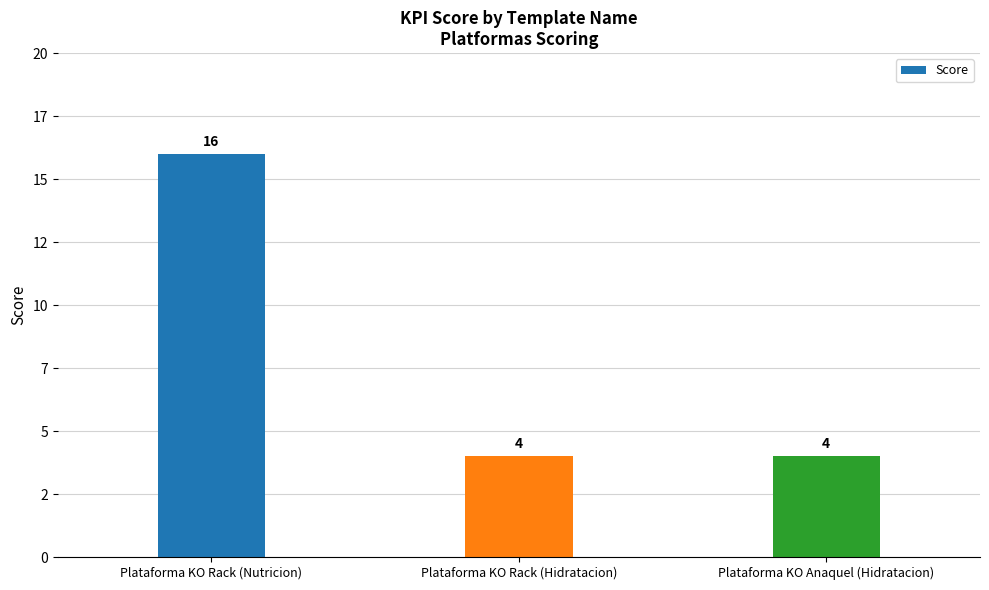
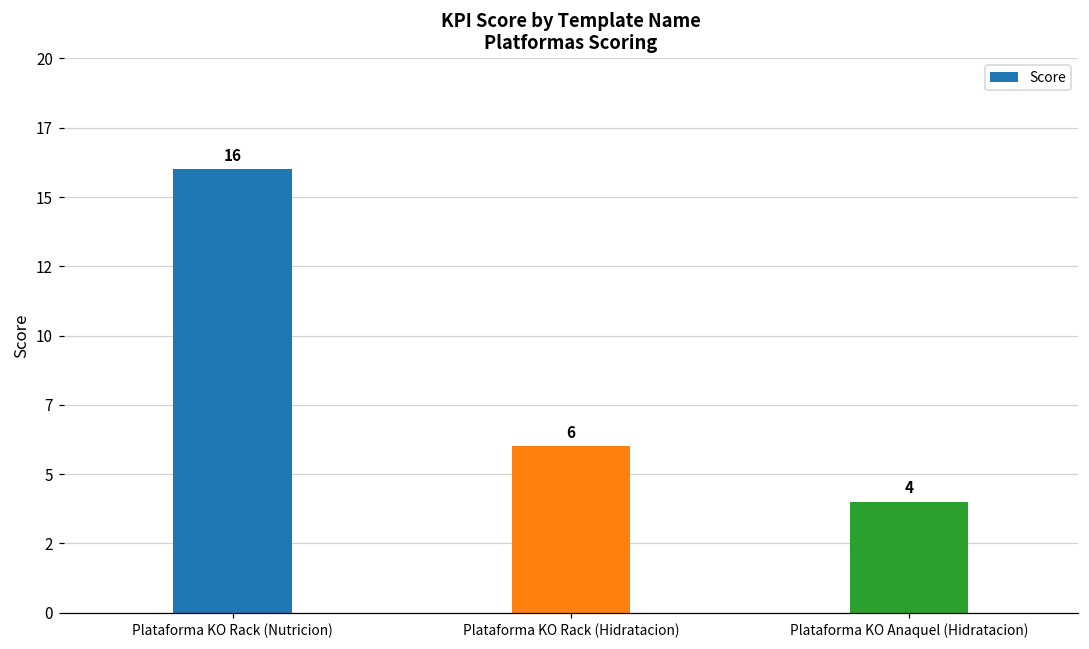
Plataforma KO Rack (Hidratacion): 4 -> 6
